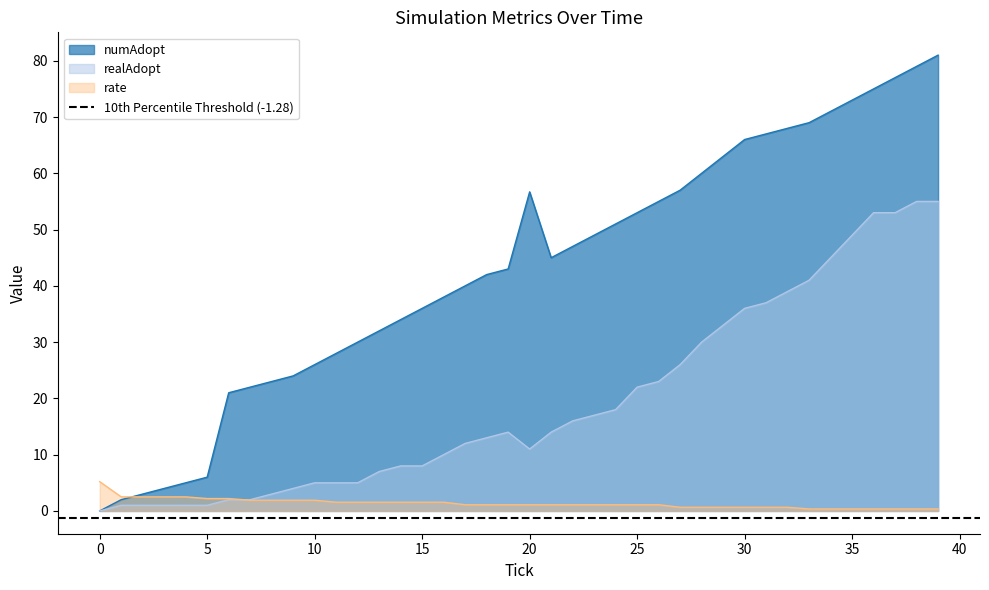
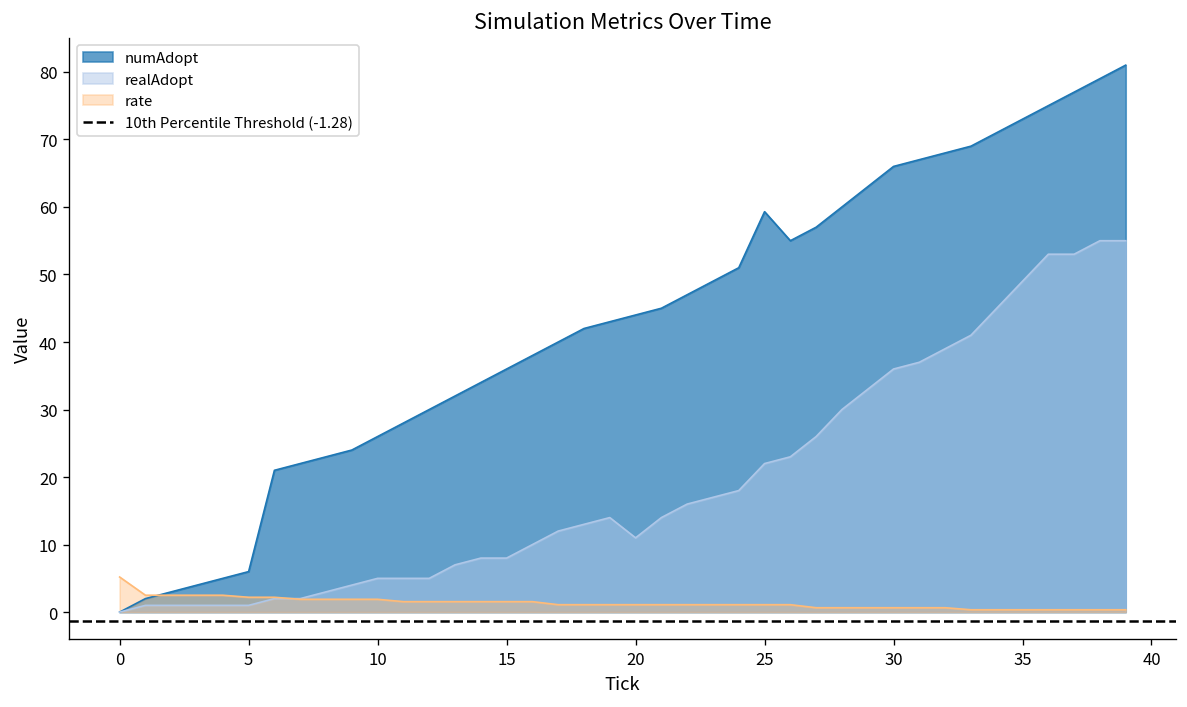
numAdopt, 20: 57 -> 44
numAdopt, 25: 53 -> 59
